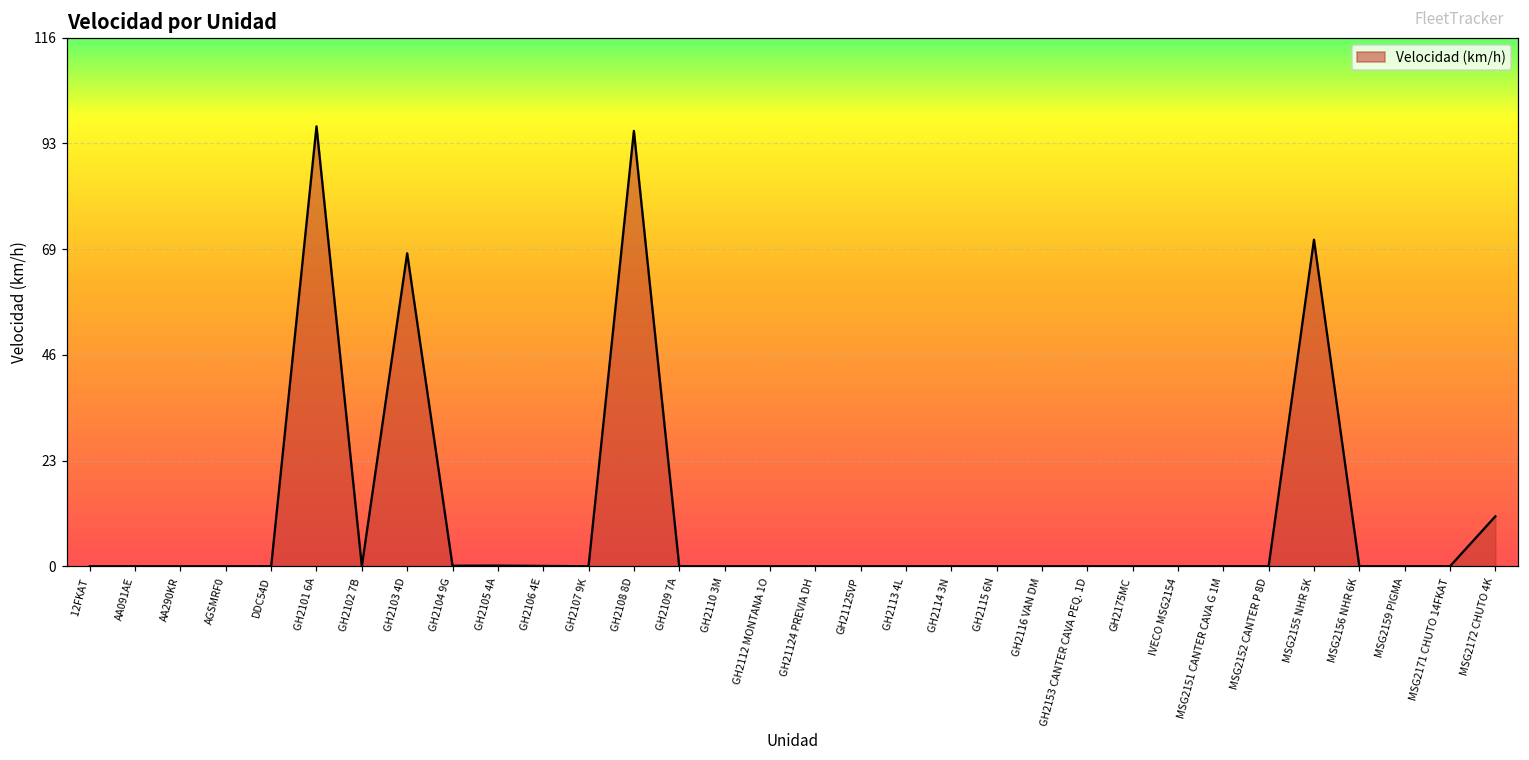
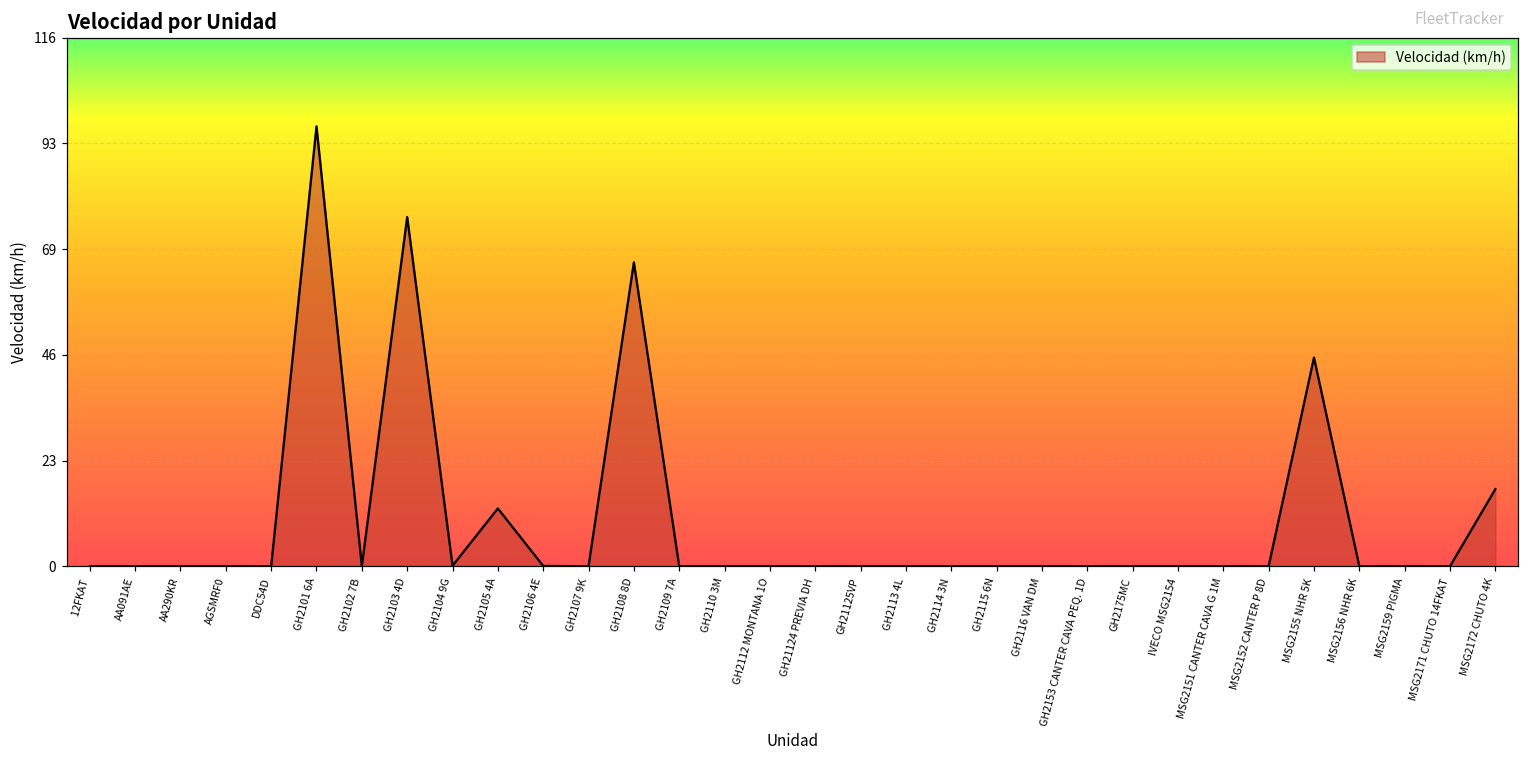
GH2103 4D: 69 -> 77
GH2105 4A: 0 -> 13
GH2108 8D: 96 -> 67
MSG2155 NHR 5K: 72 -> 46
MSG2172 CHUTO 4K: 11 -> 17
